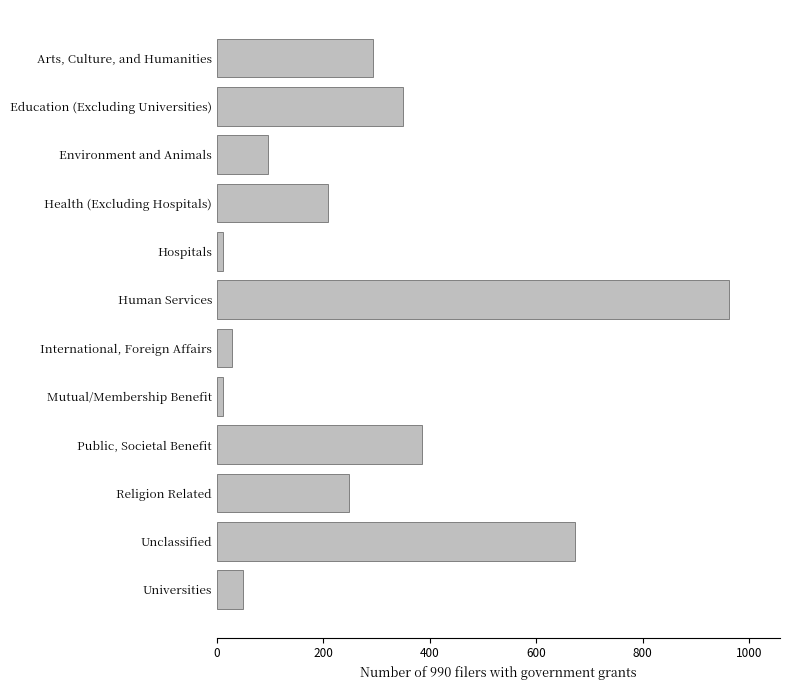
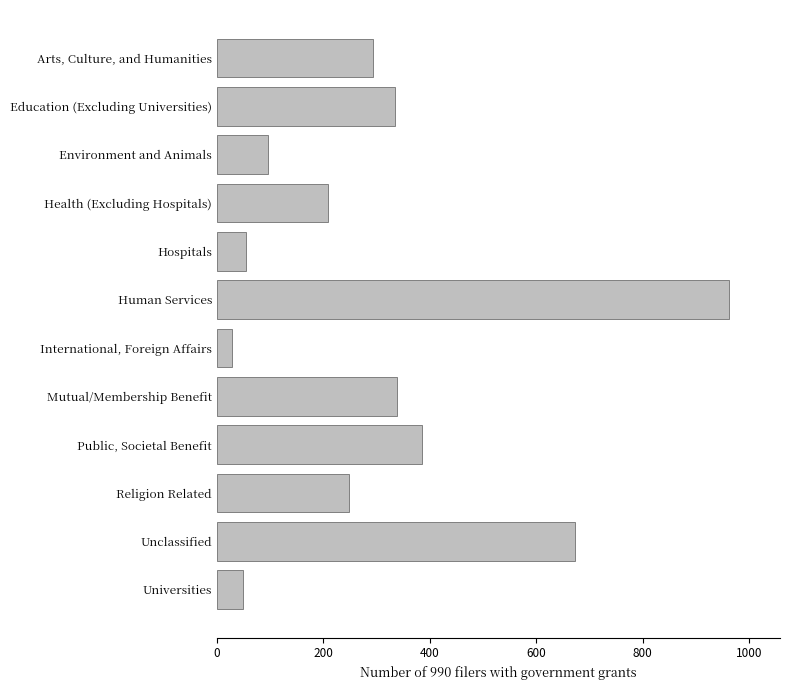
Education (Excluding Universities): 350 -> 340
Hospitals: 10 -> 50
Mutual/Membership Benefit: 10 -> 340
